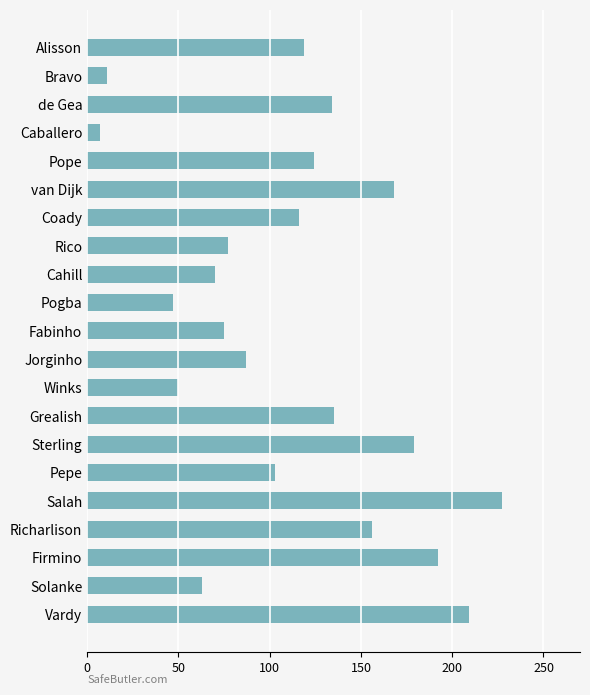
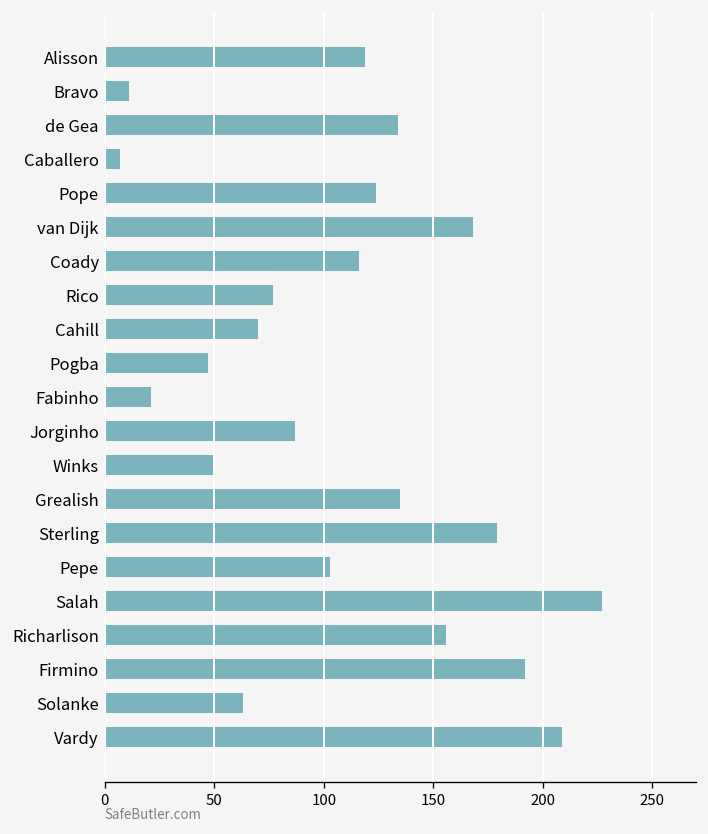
Fabinho: 75 -> 21
